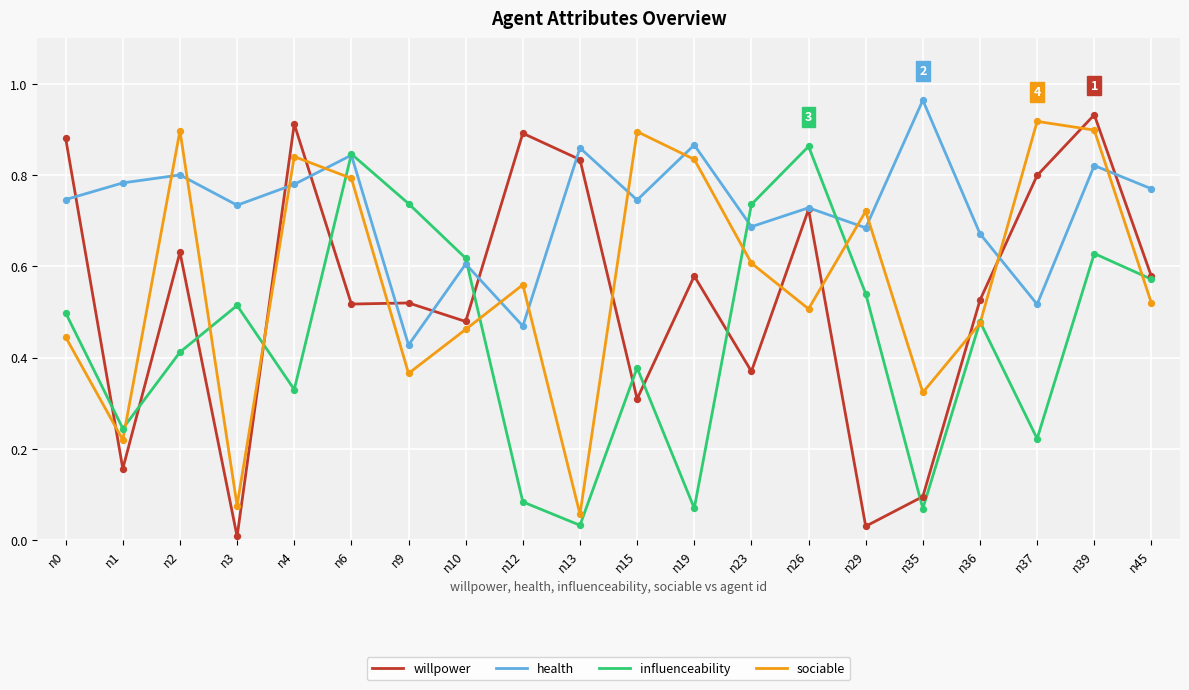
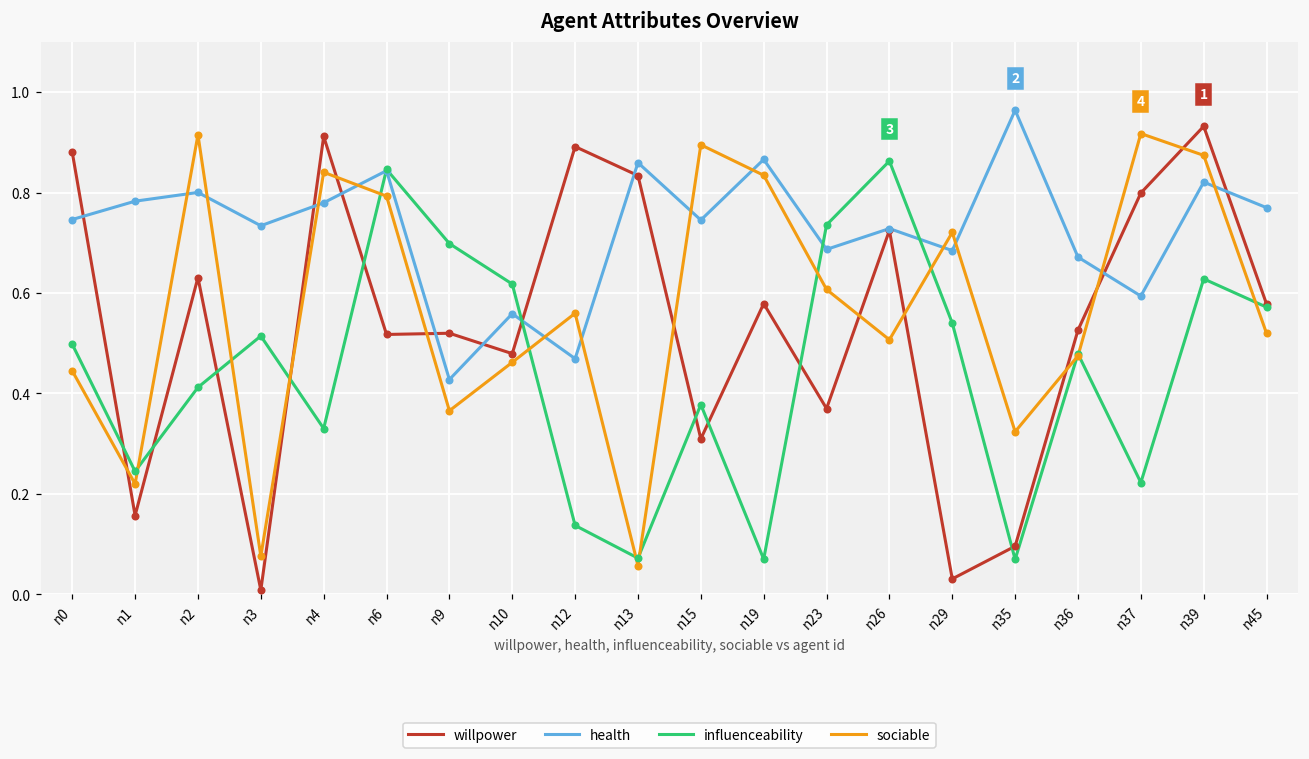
sociable, n2: 0.90 -> 0.92
influenceability, n9: 0.74 -> 0.70
health, n10: 0.61 -> 0.56
influenceability, n12: 0.08 -> 0.14
influenceability, n13: 0.03 -> 0.07
health, n37: 0.52 -> 0.59
sociable, n39: 0.90 -> 0.87
